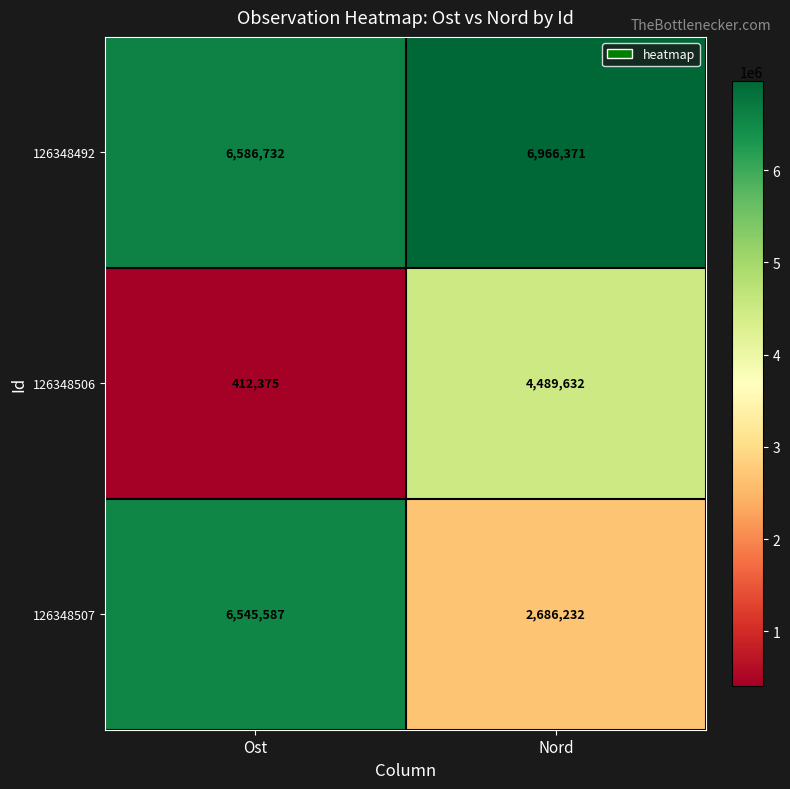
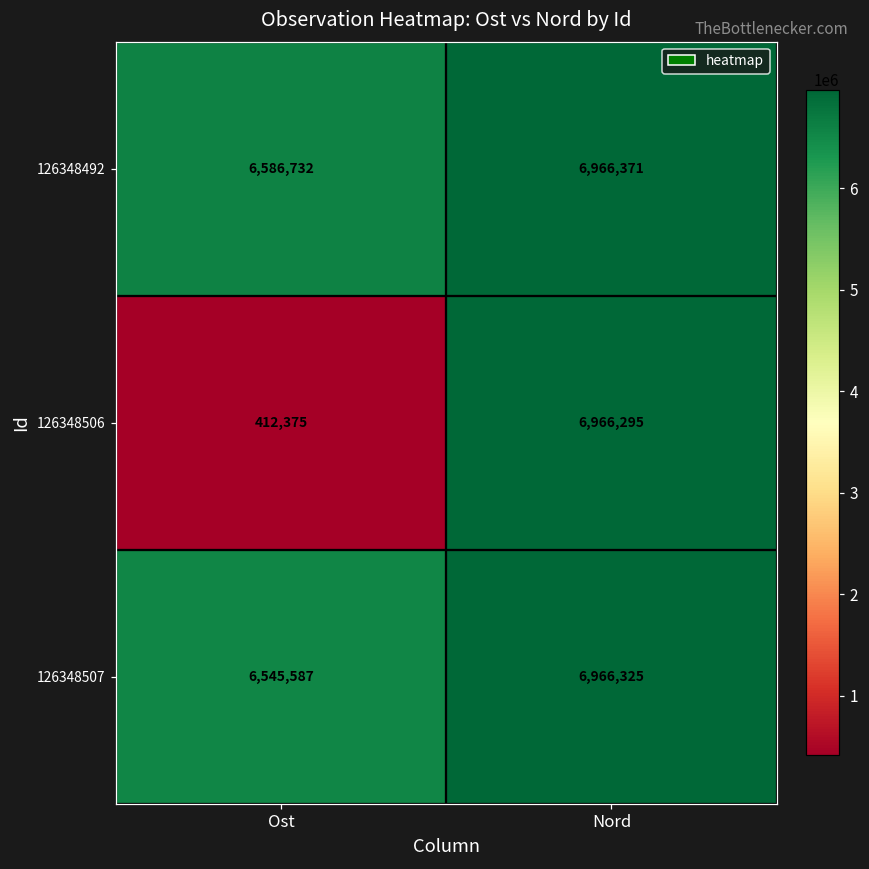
126348506, Nord: 4,489,632 -> 6,966,295
126348507, Nord: 2,686,232 -> 6,966,325
